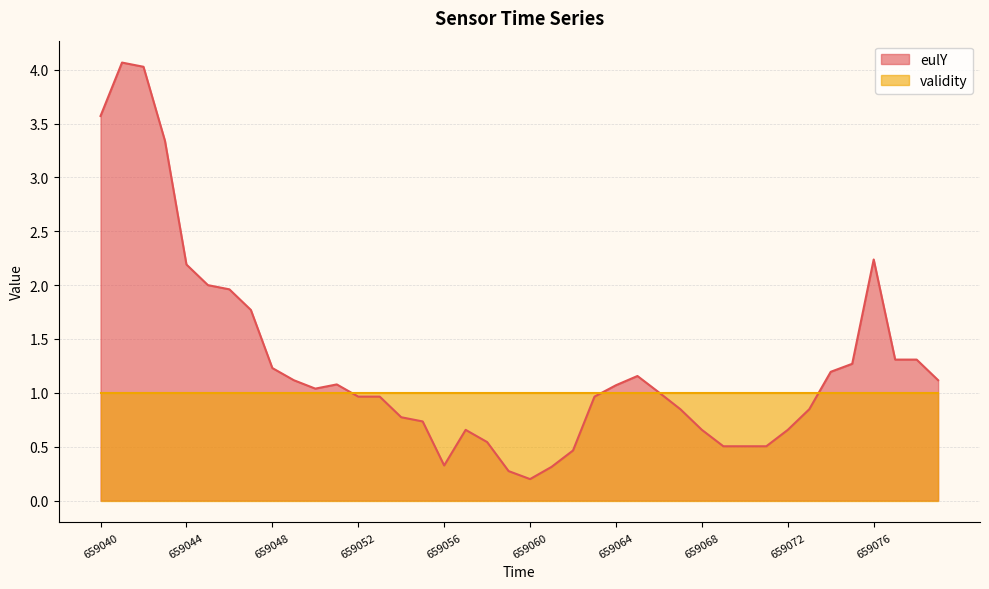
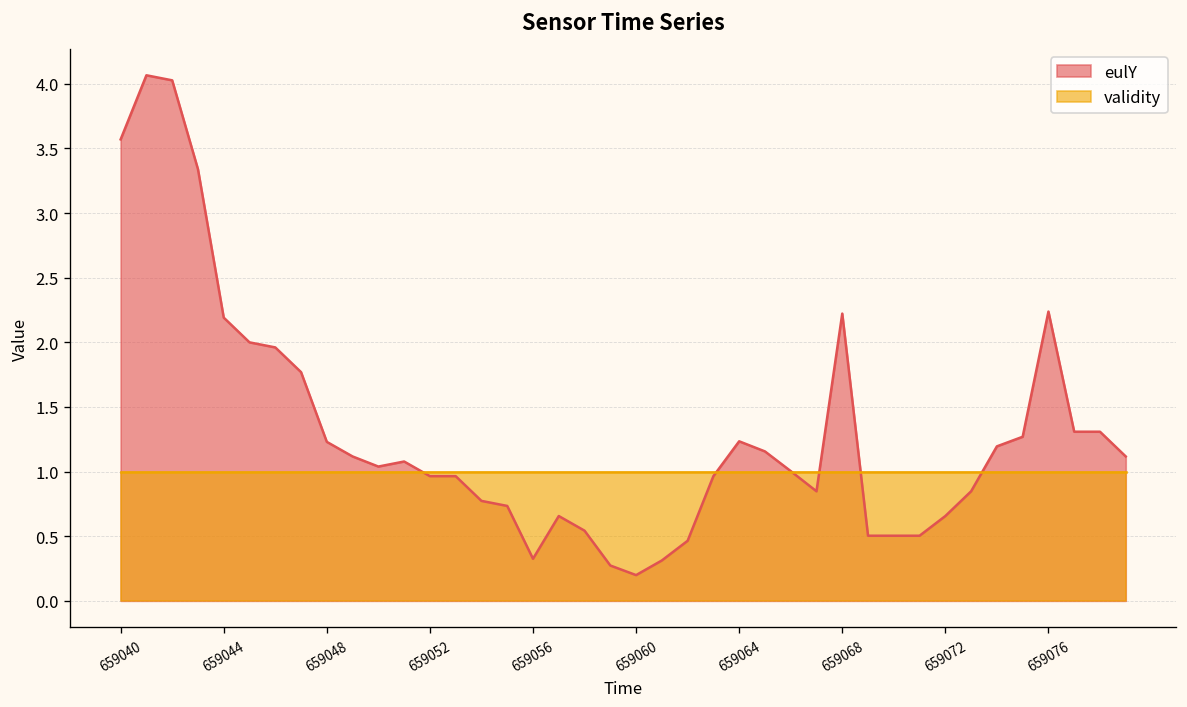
eulY, 659064: 1.07 -> 1.23
eulY, 659068: 0.66 -> 2.22
